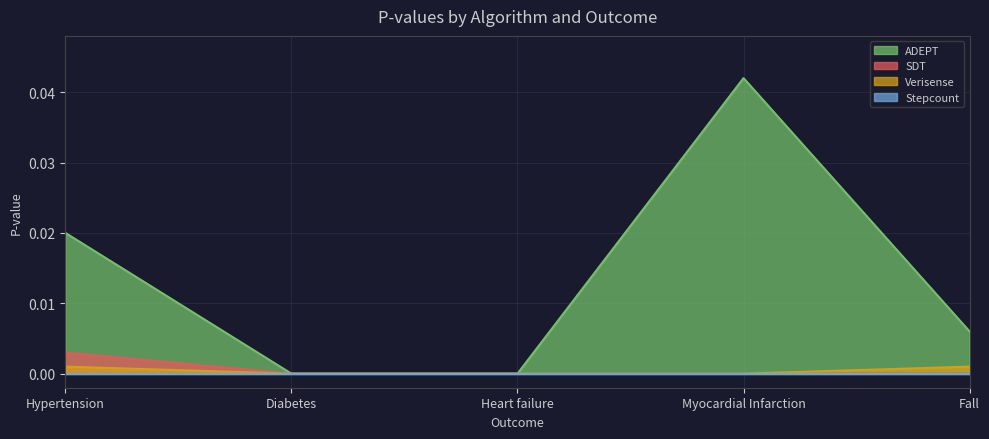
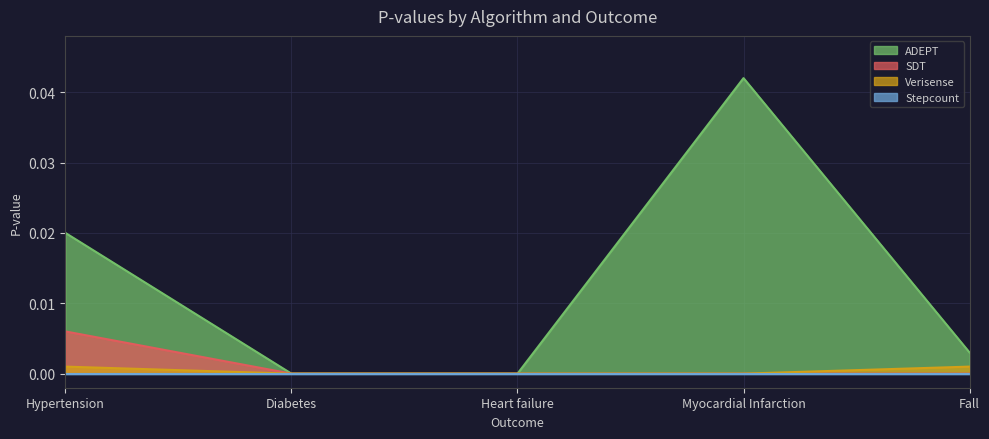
SDT, Hypertension: 0.003 -> 0.006
ADEPT, Fall: 0.006 -> 0.003
